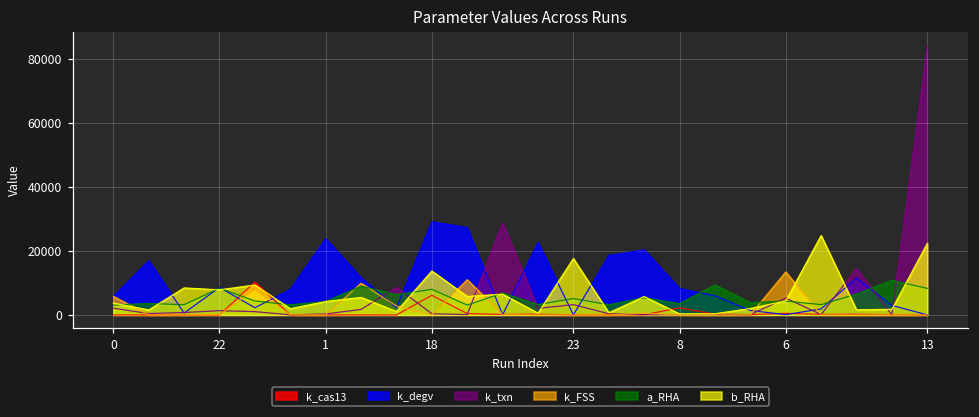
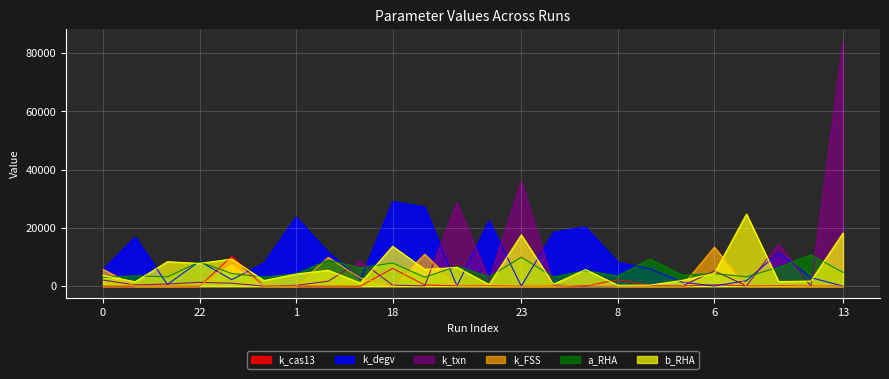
k_txn, 23: 3000 -> 36000
a_RHA, 23: 5000 -> 10000
a_RHA, 13: 8000 -> 5000
b_RHA, 13: 22000 -> 18000
